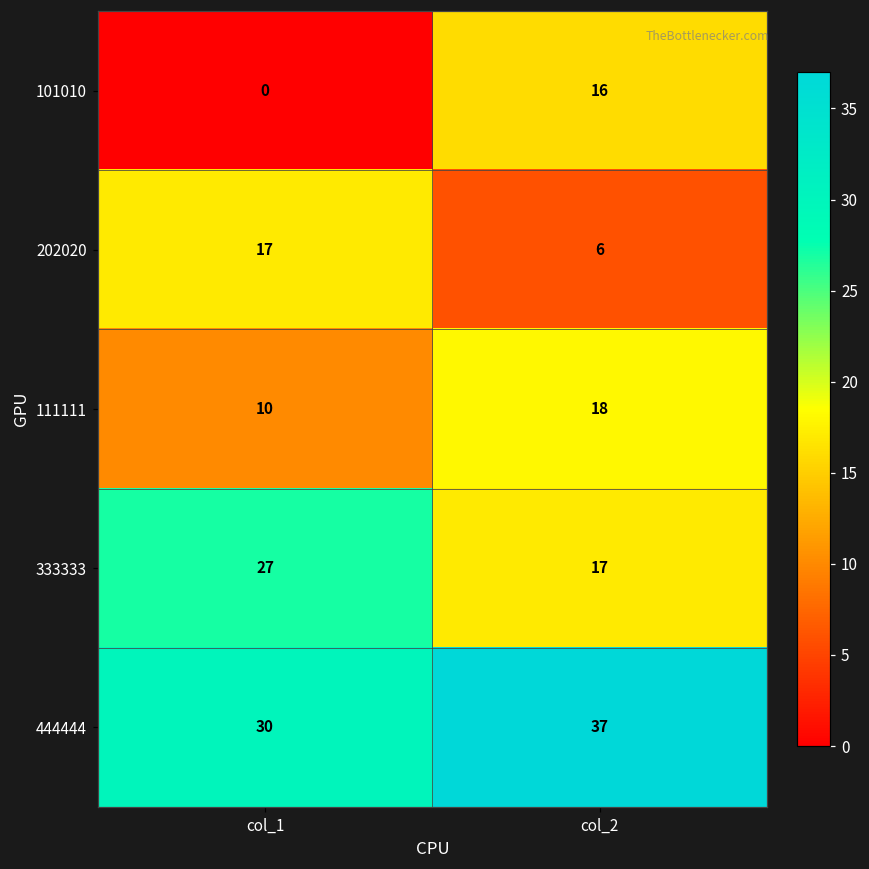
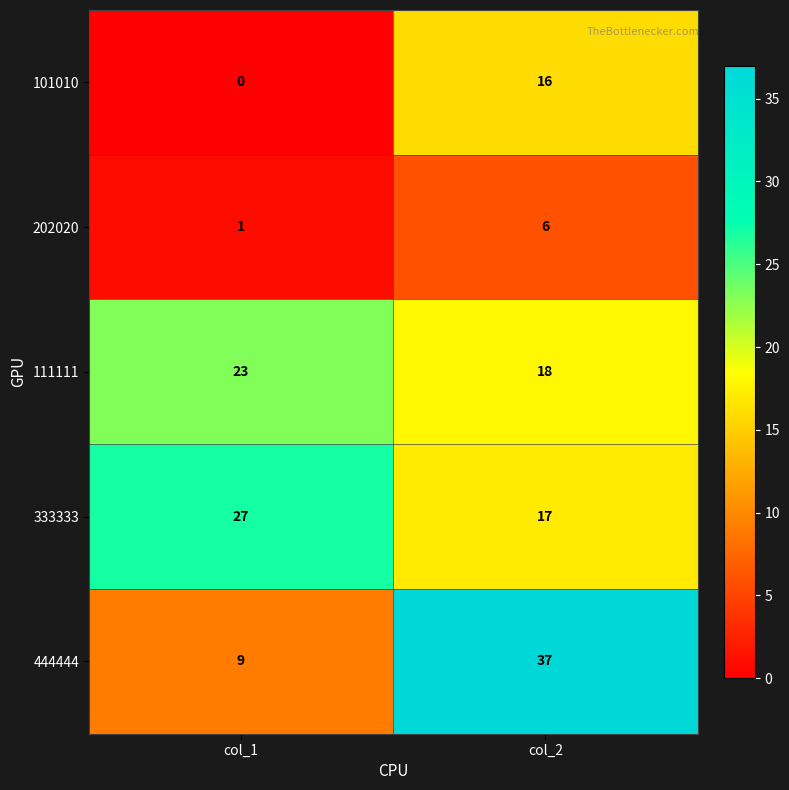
202020, col_1: 17 -> 1
111111, col_1: 10 -> 23
444444, col_1: 30 -> 9
